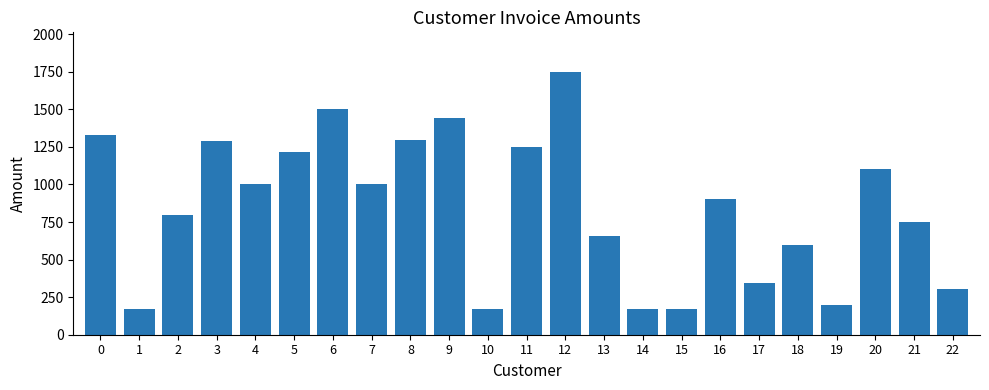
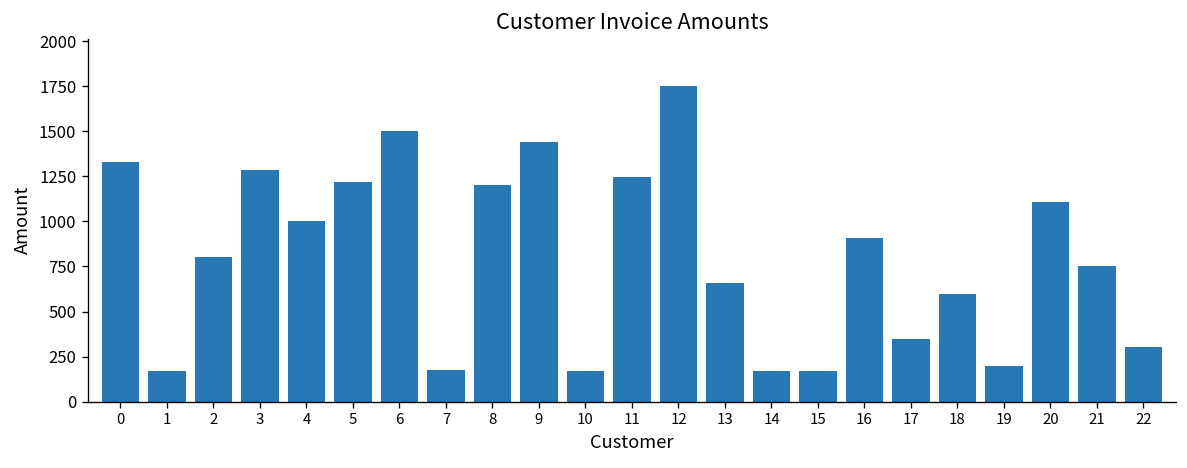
7: 1000 -> 180
8: 1290 -> 1200
